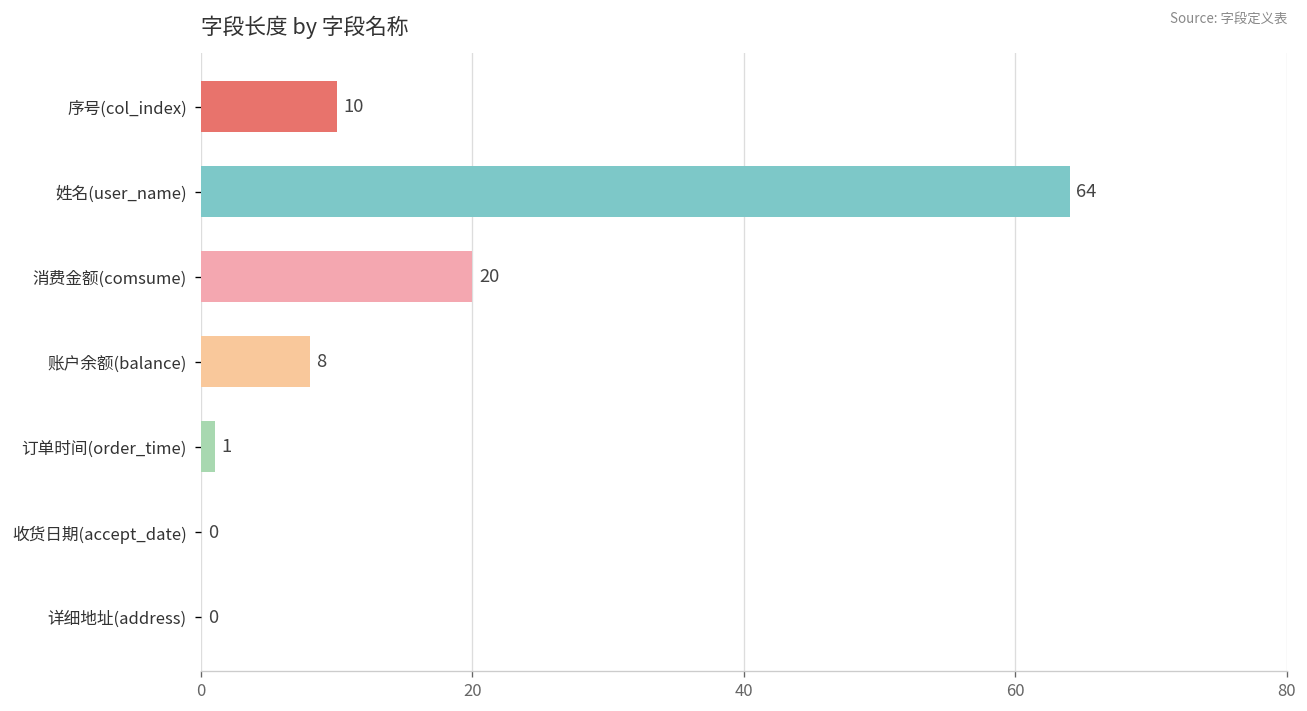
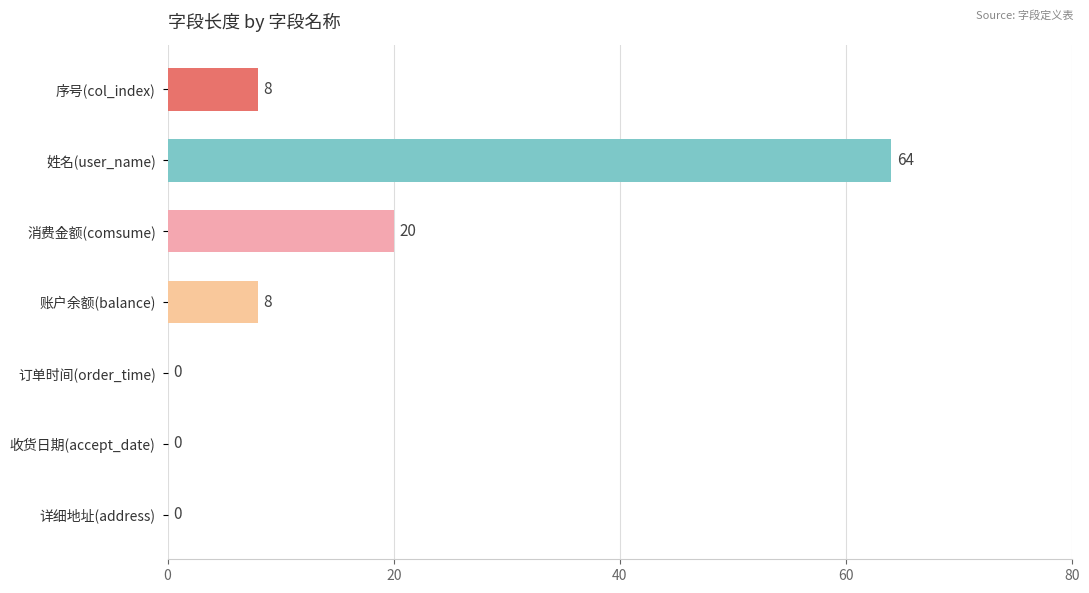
序号(col_index): 10 -> 8
订单时间(order_time): 1 -> 0
